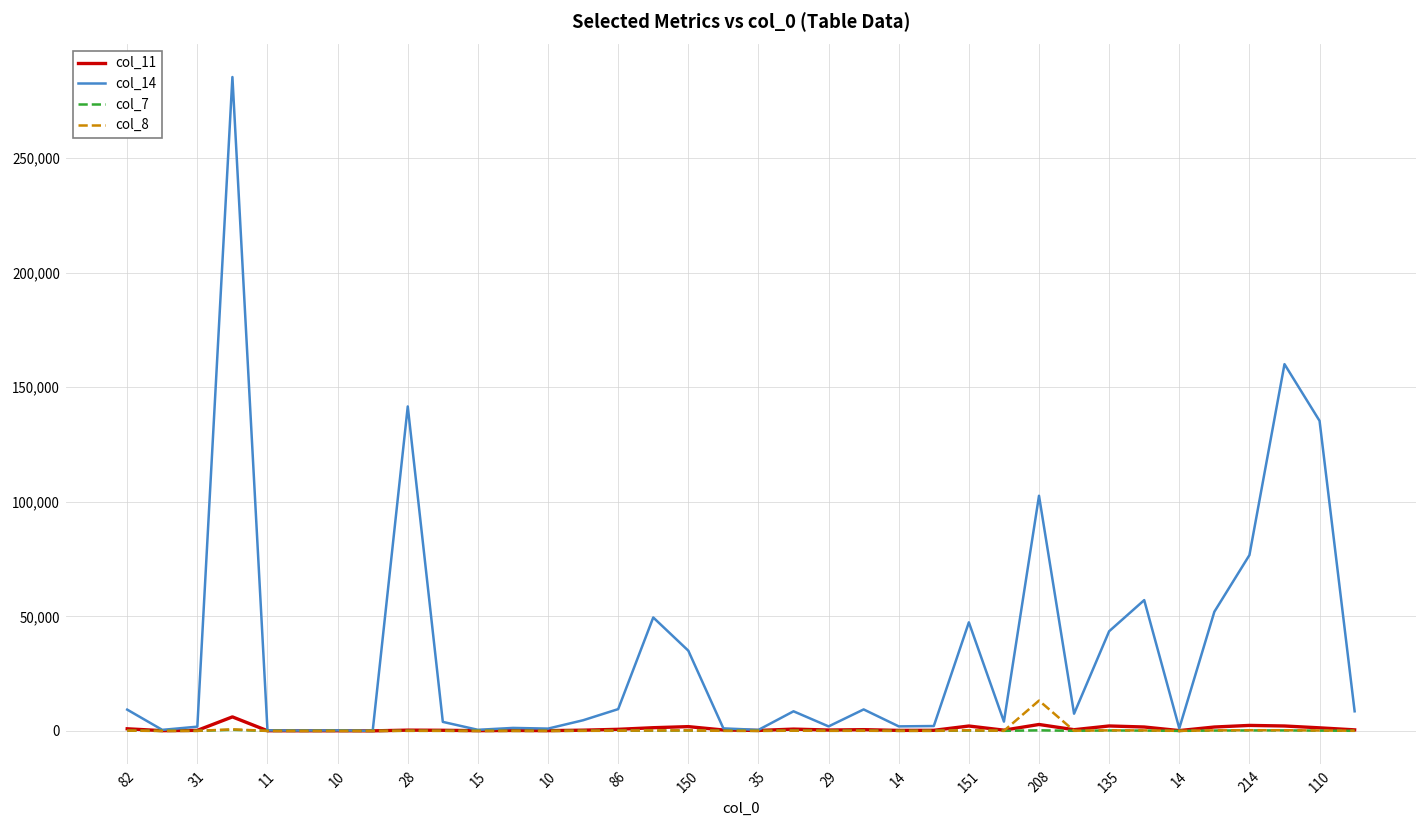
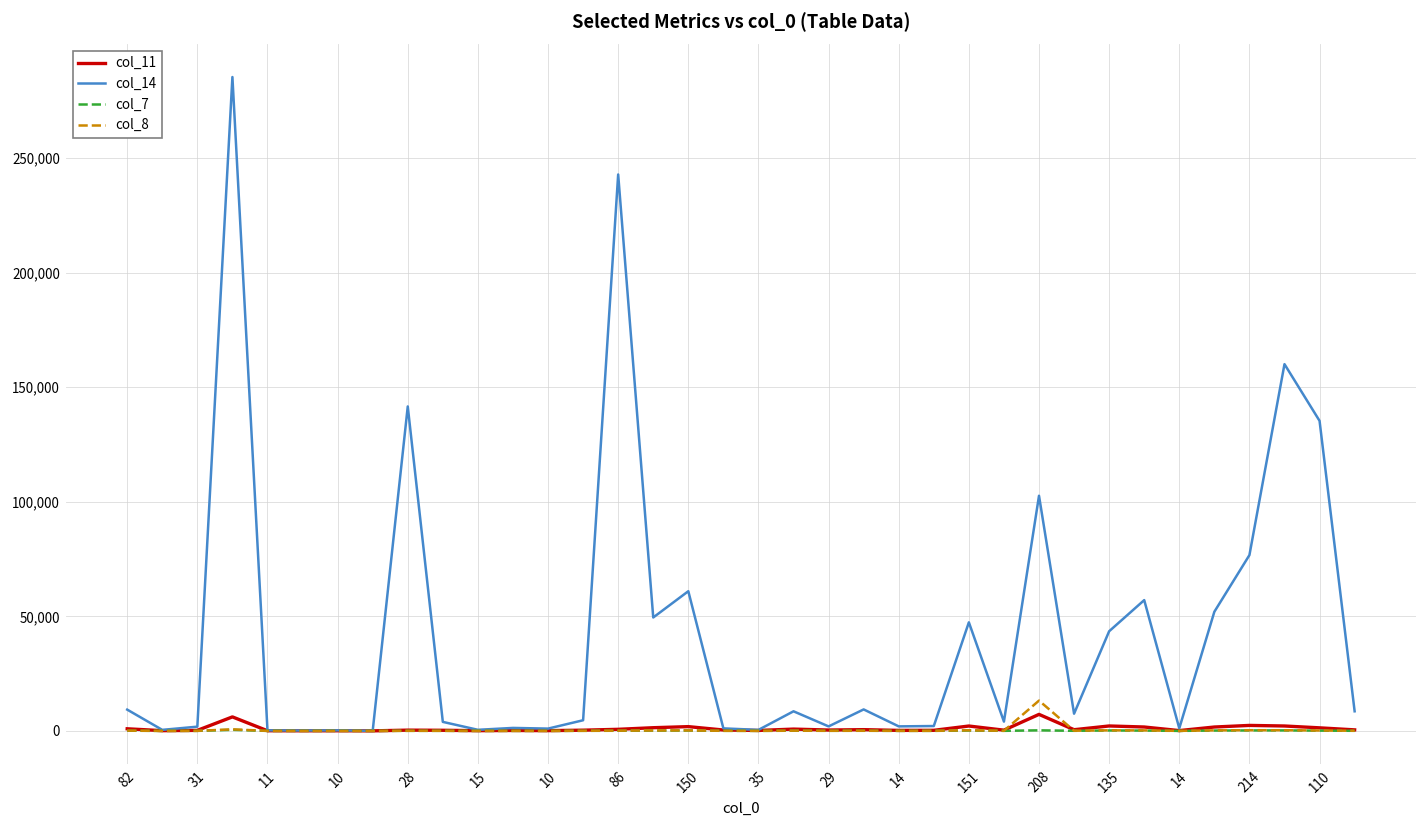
col_14, 86: 10,000 -> 243,000
col_14, 150: 35,000 -> 61,000
col_11, 208: 3,000 -> 7,000
